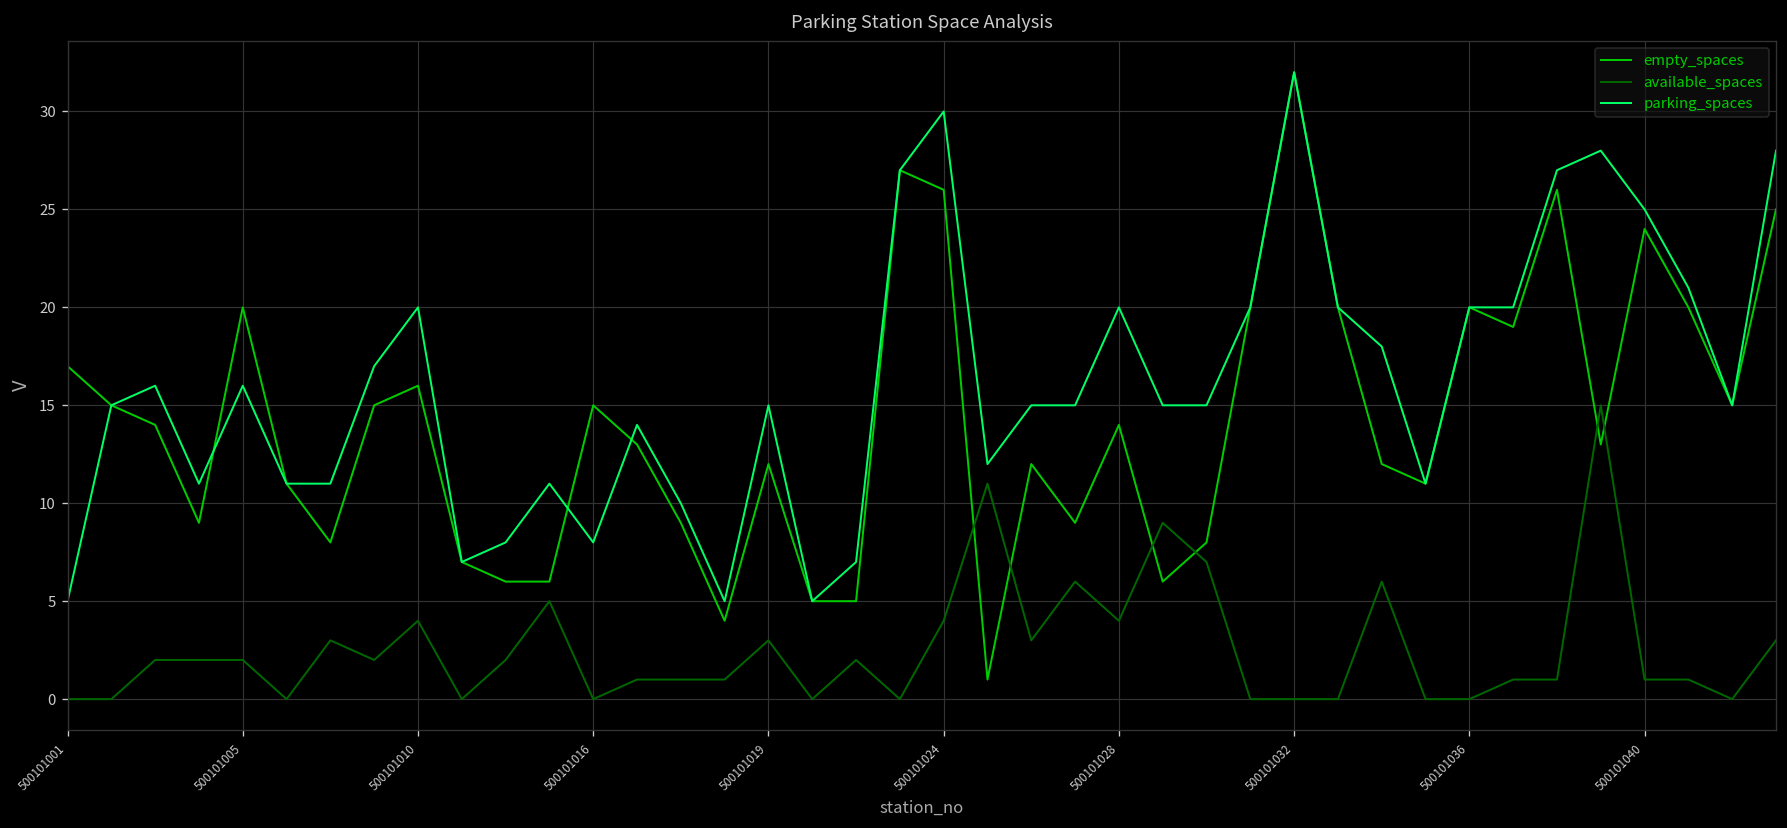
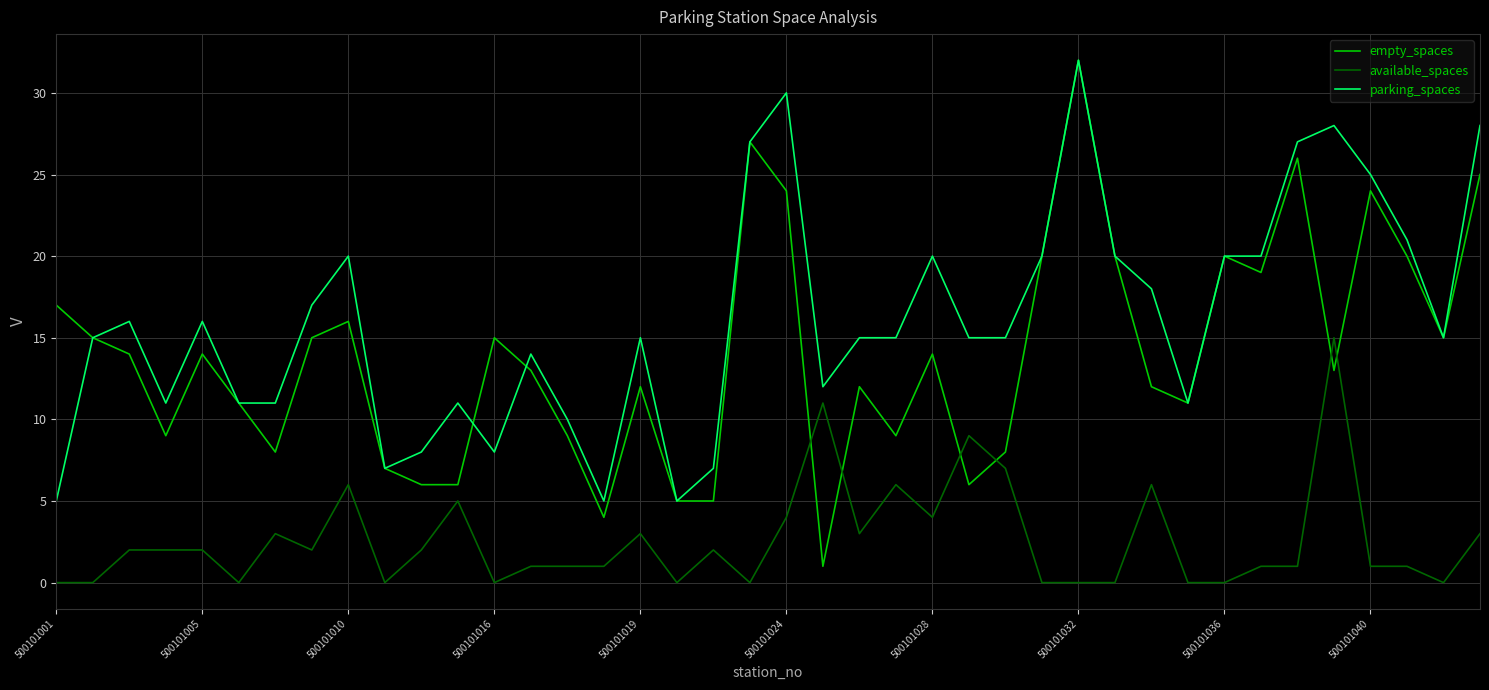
empty_spaces, 500101005: 20 -> 14
available_spaces, 500101010: 4 -> 6
empty_spaces, 500101024: 26 -> 24
